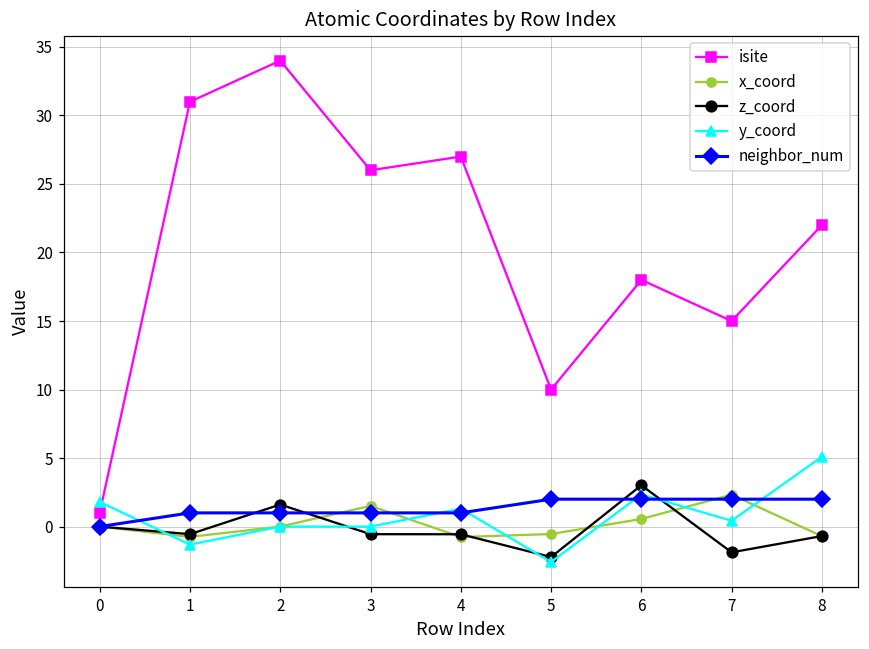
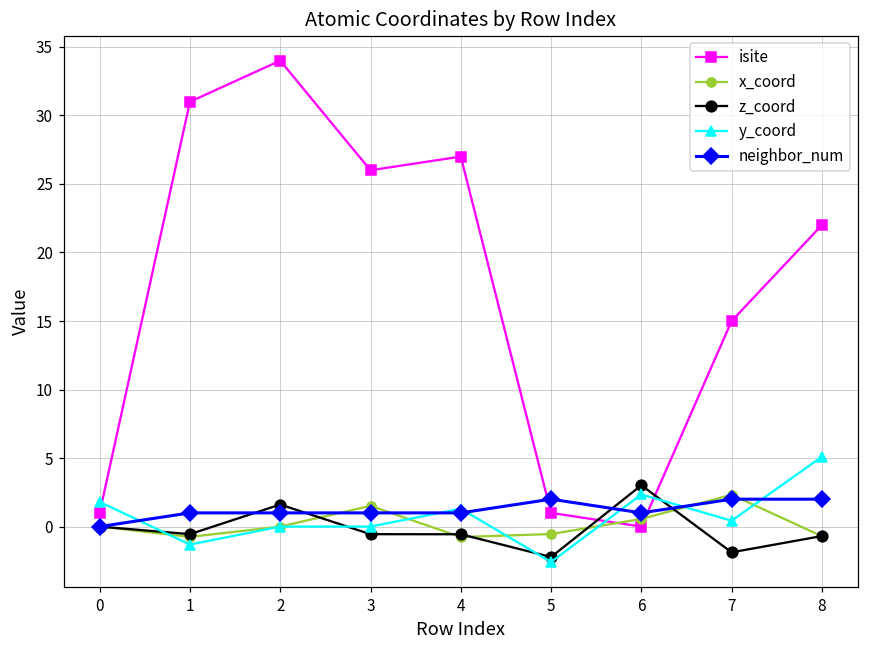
isite, 5: 10 -> 1
isite, 6: 18 -> 0
neighbor_num, 6: 2 -> 1
